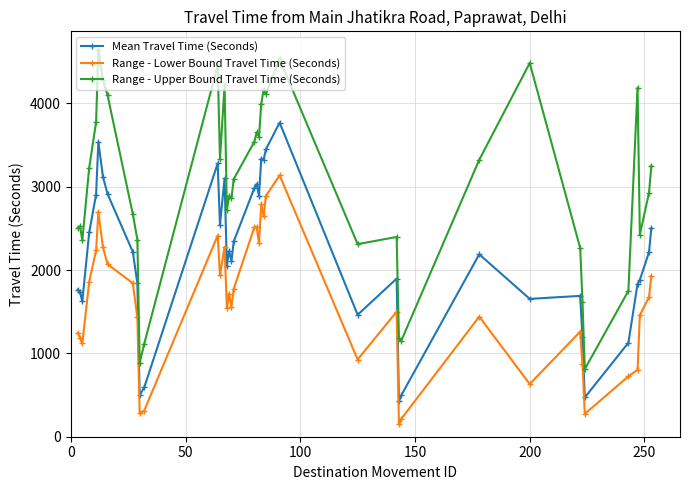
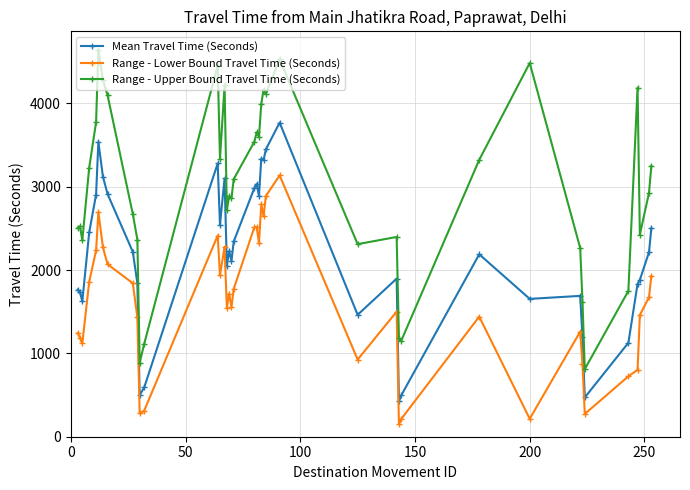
Range - Lower Bound Travel Time (Seconds), 200: 600 -> 200
